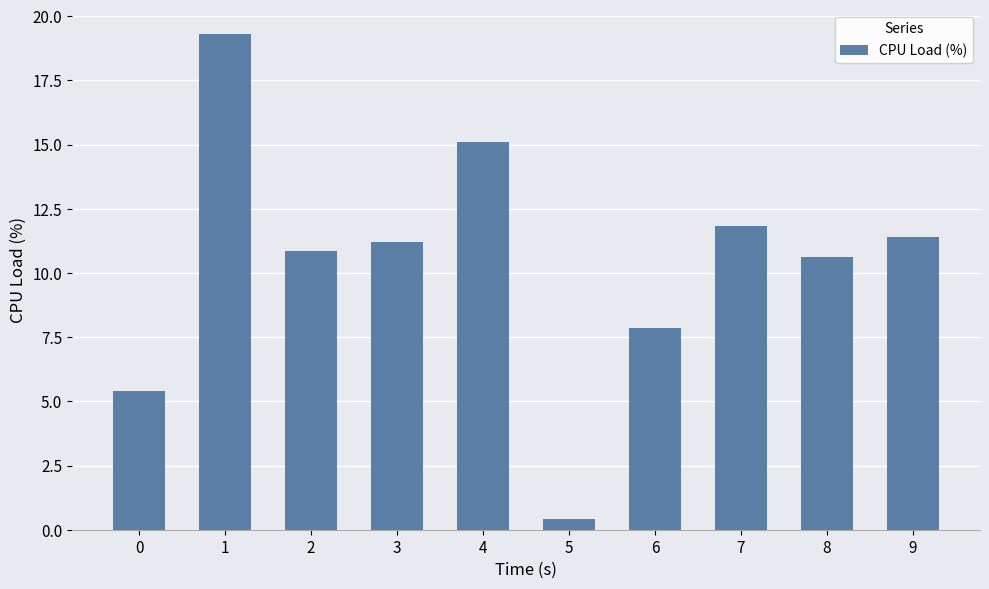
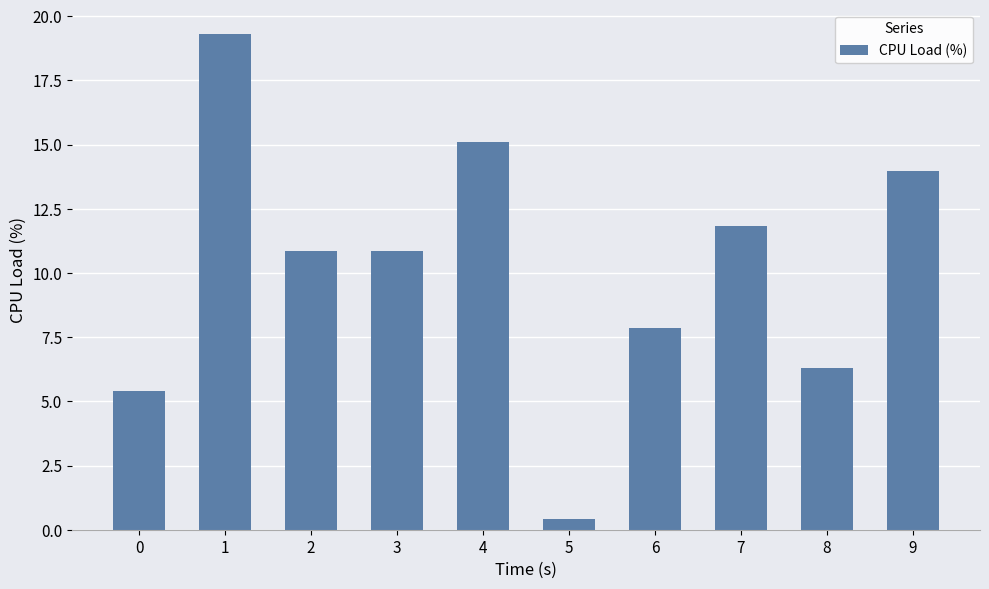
3: 11.2 -> 10.9
8: 10.6 -> 6.3
9: 11.4 -> 14.0
